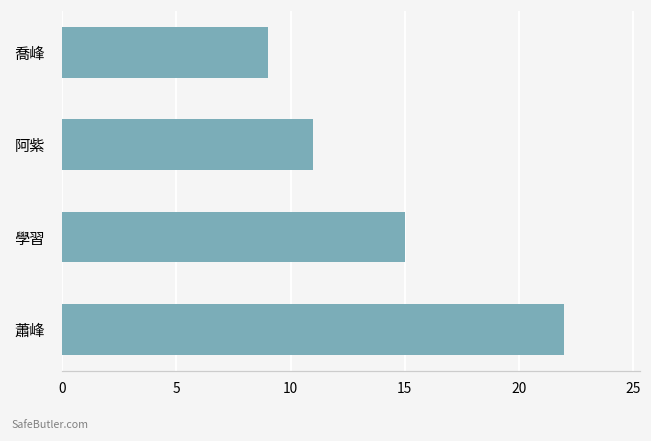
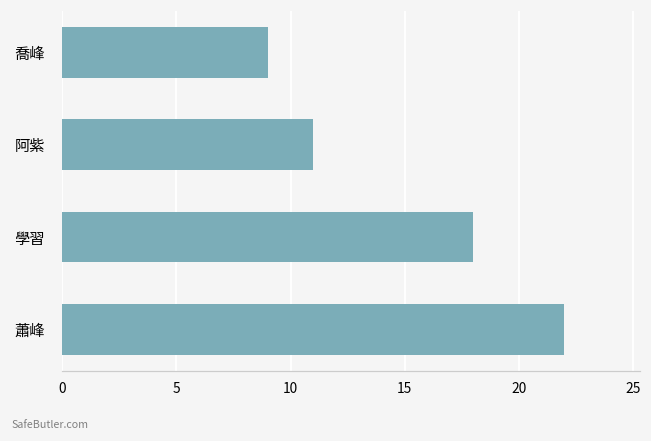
學習: 15 -> 18
